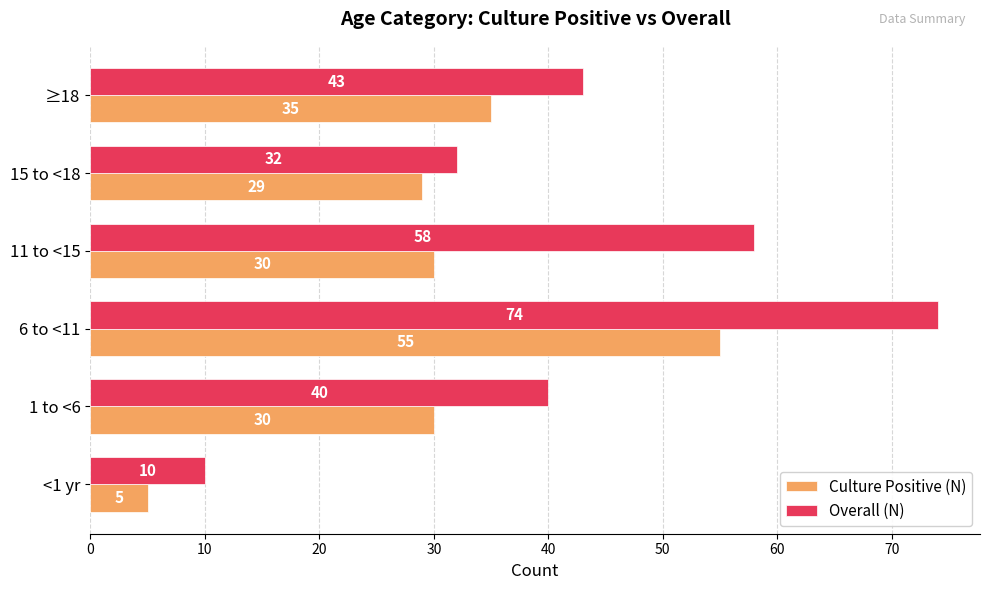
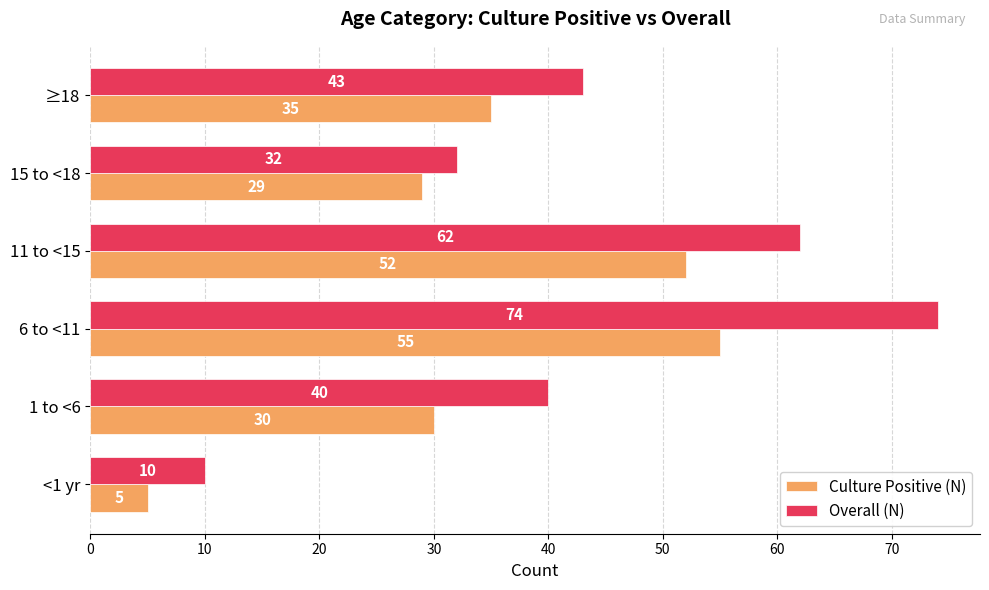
Overall (N), 11 to <15: 58 -> 62
Culture Positive (N), 11 to <15: 30 -> 52
